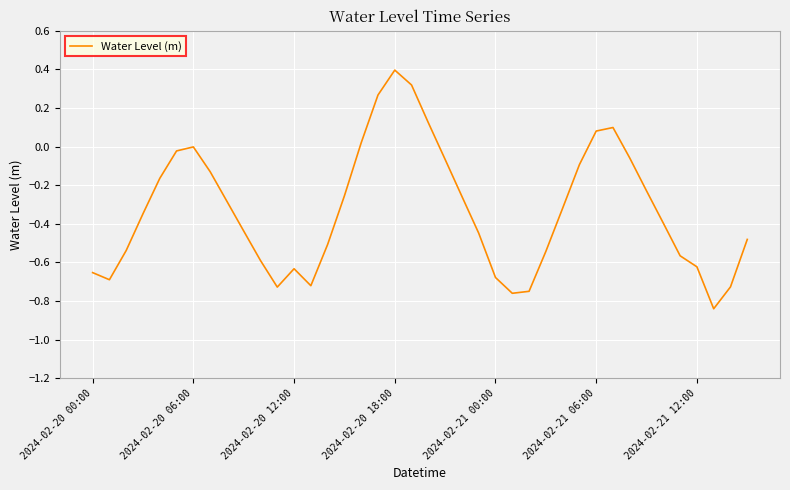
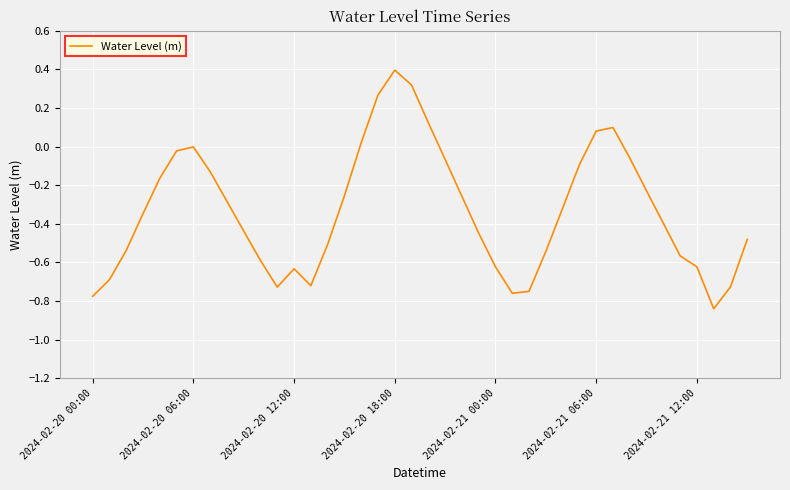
2024-02-20 00:00: -0.65 -> -0.78
2024-02-21 00:00: -0.68 -> -0.62
